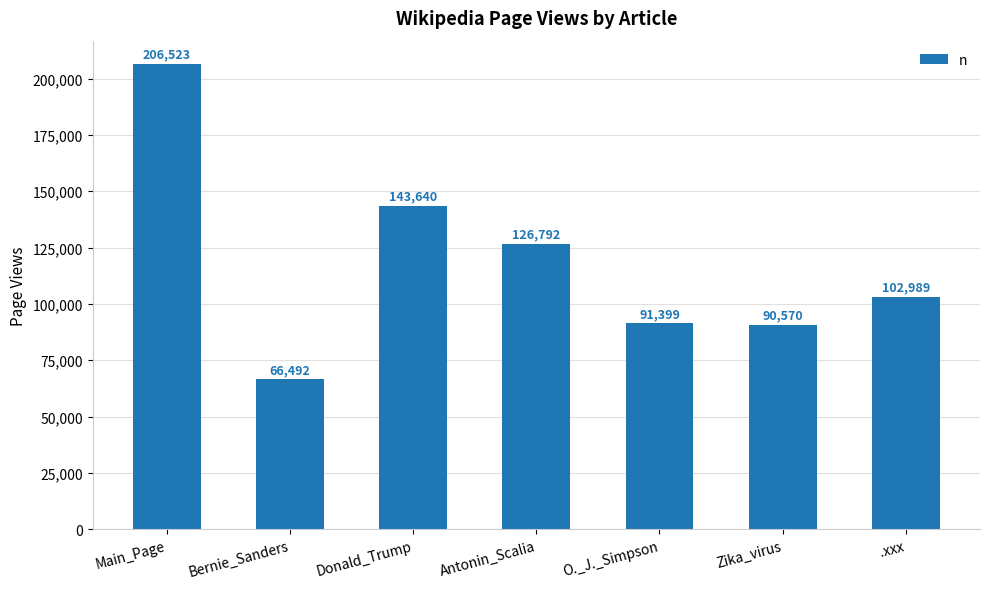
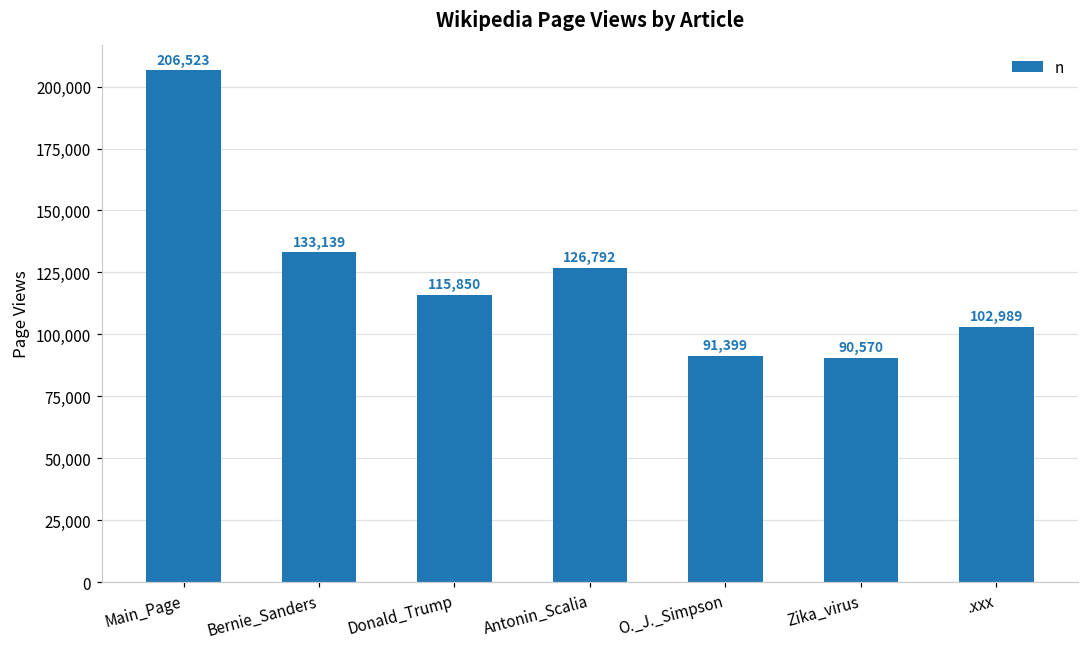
Bernie_Sanders: 66,492 -> 133,139
Donald_Trump: 143,640 -> 115,850
